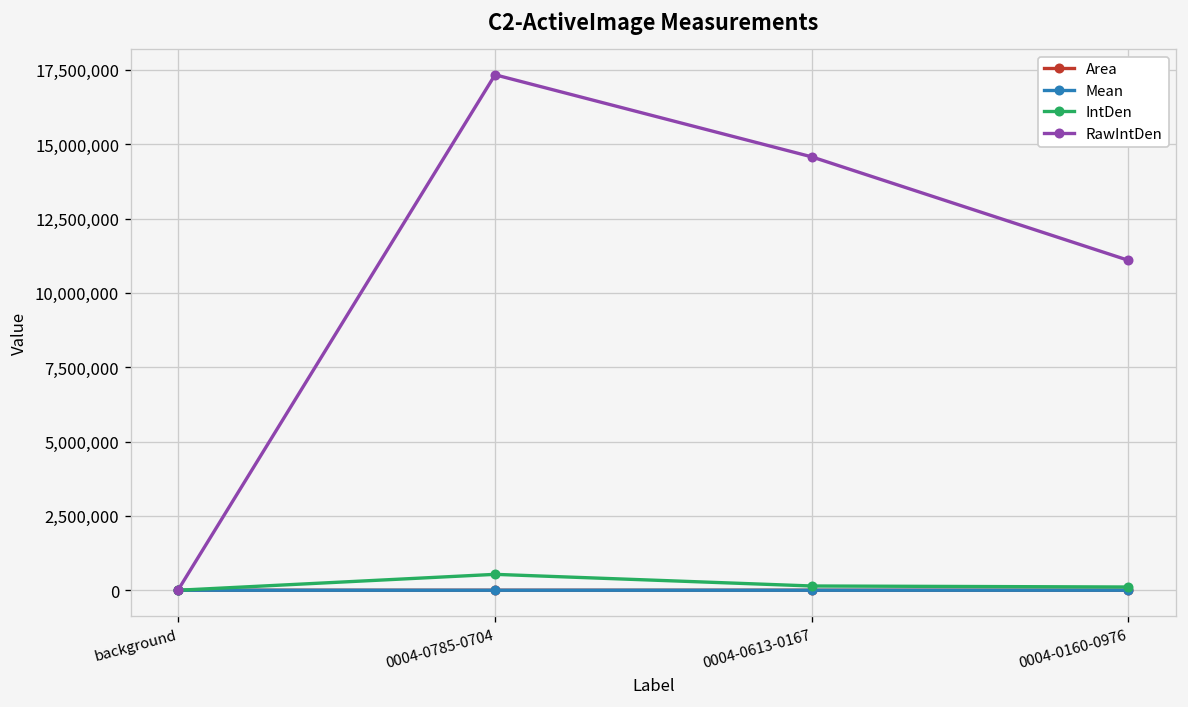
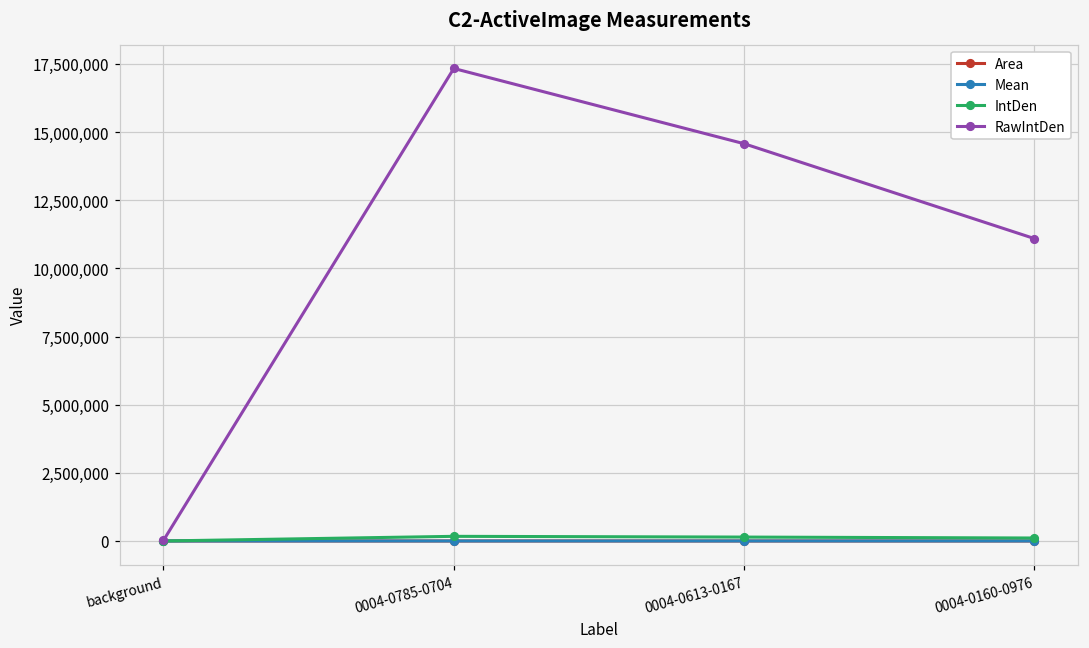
IntDen, 0004-0785-0704: 500,000 -> 200,000
